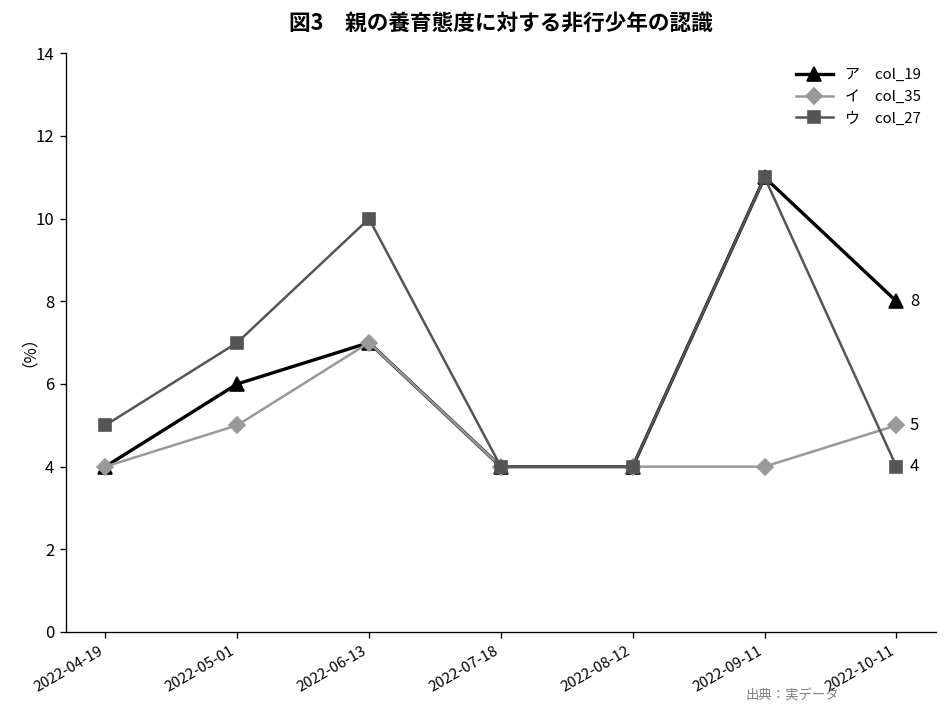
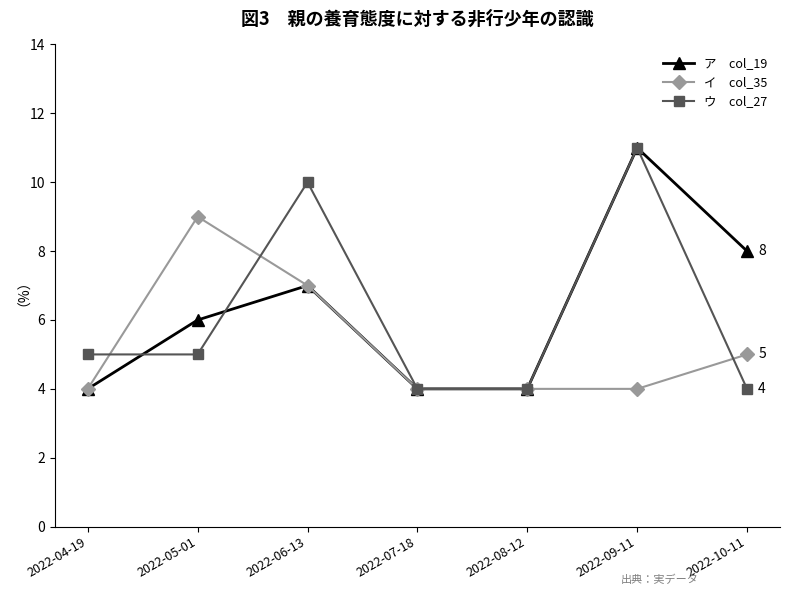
イ col_35, 2022-05-01: 5 -> 9
ウ col_27, 2022-05-01: 7 -> 5
